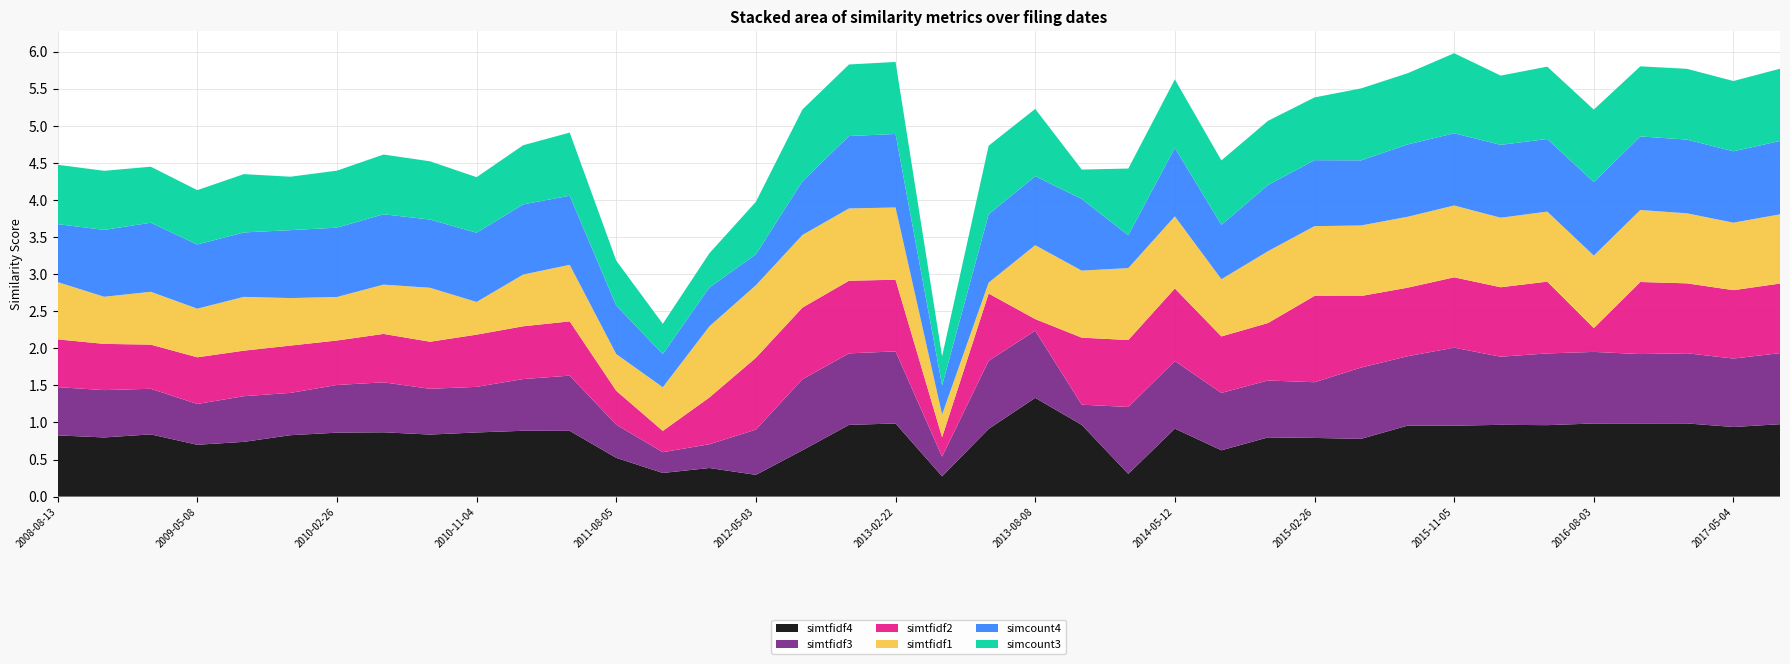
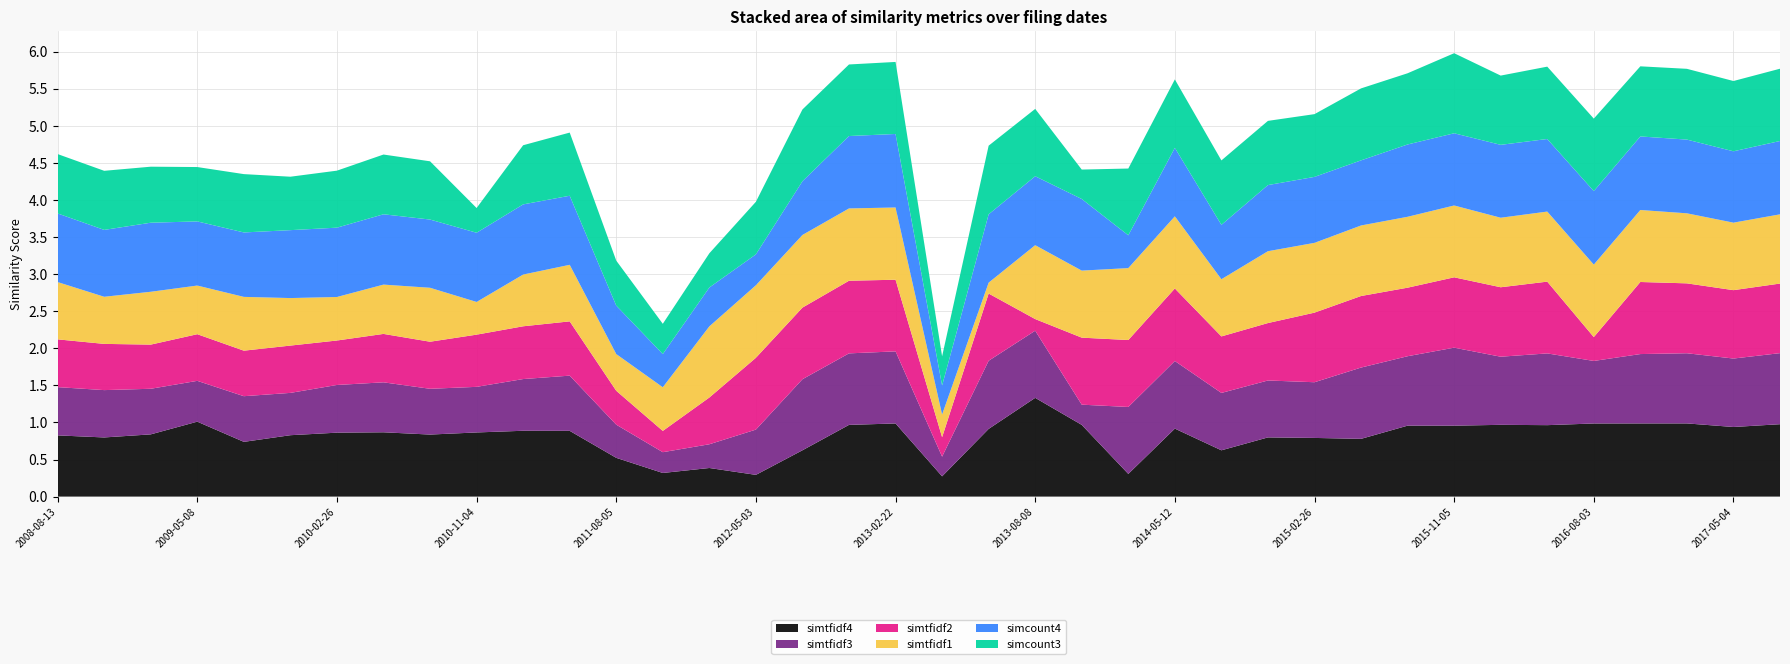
simcount4, 2008-08-13: 0.8 -> 0.9
simtfidf4, 2009-05-08: 0.7 -> 1.0
simcount3, 2010-11-04: 0.7 -> 0.3
simtfidf2, 2015-02-26: 1.2 -> 0.9
simtfidf3, 2016-08-03: 1.0 -> 0.8
